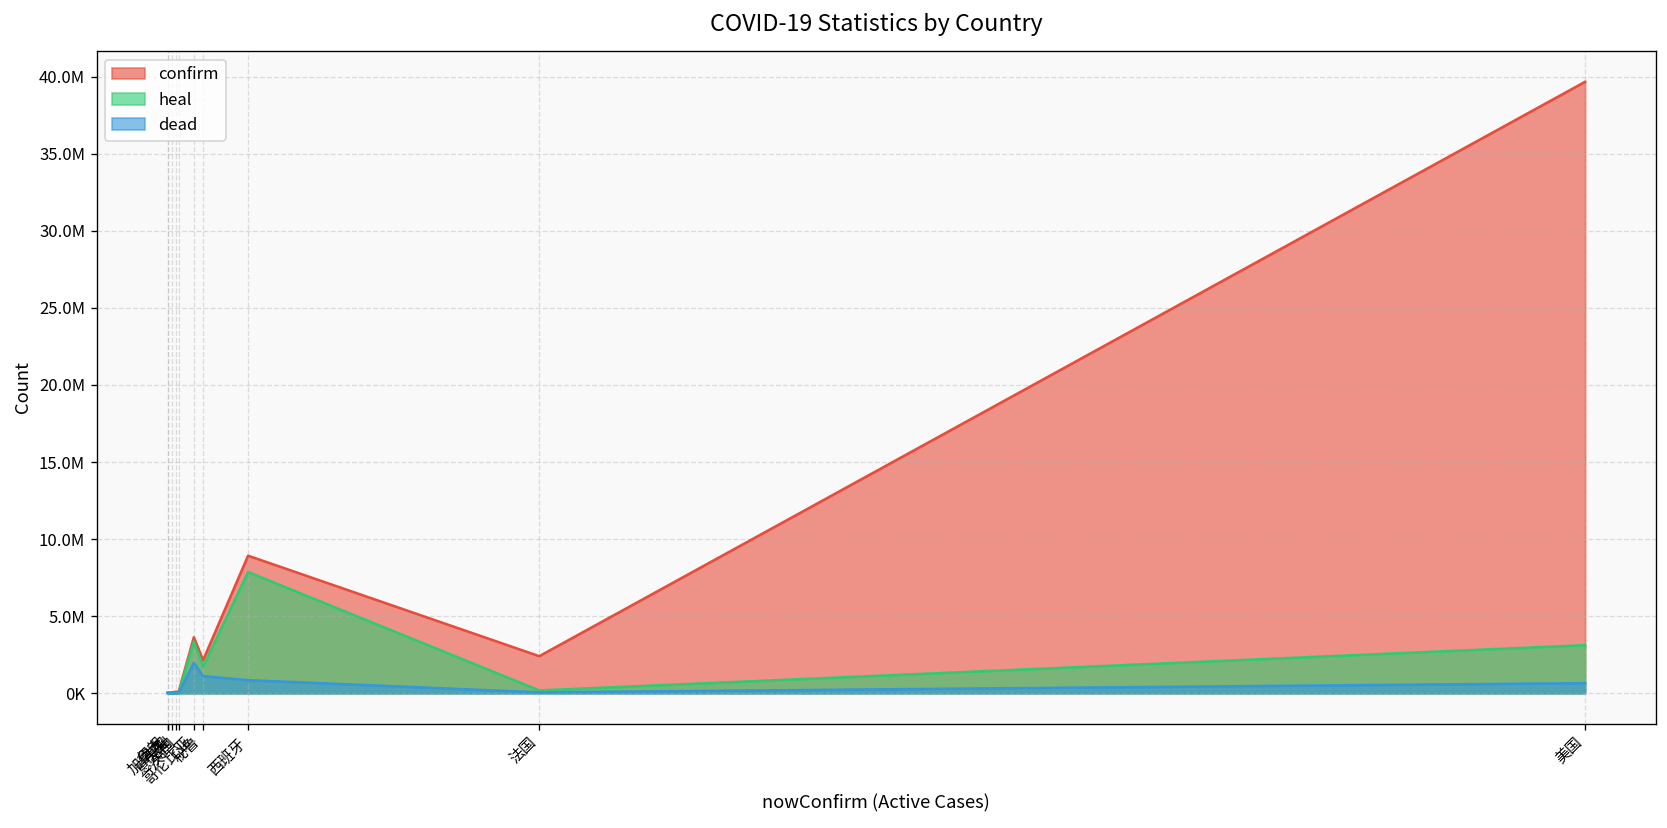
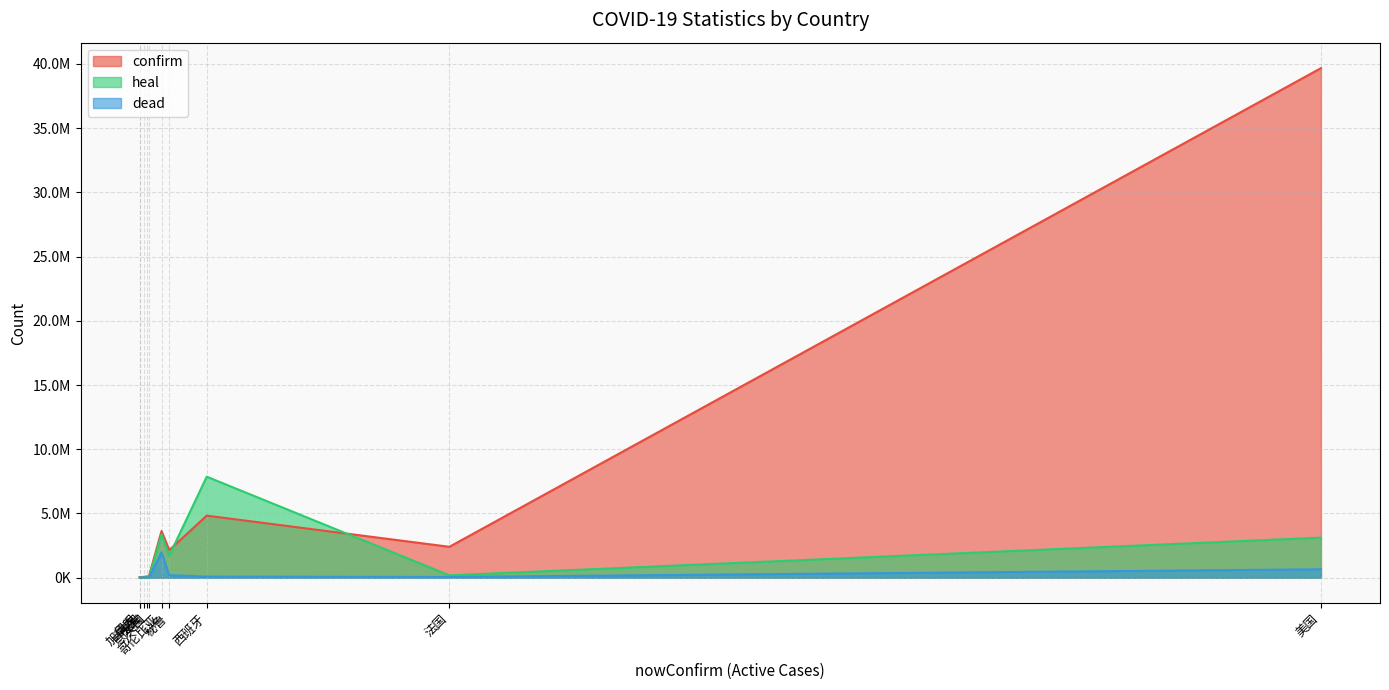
dead, 秘鲁: 1100000 -> 200000
confirm, 西班牙: 8900000 -> 4800000
dead, 西班牙: 800000 -> 100000
